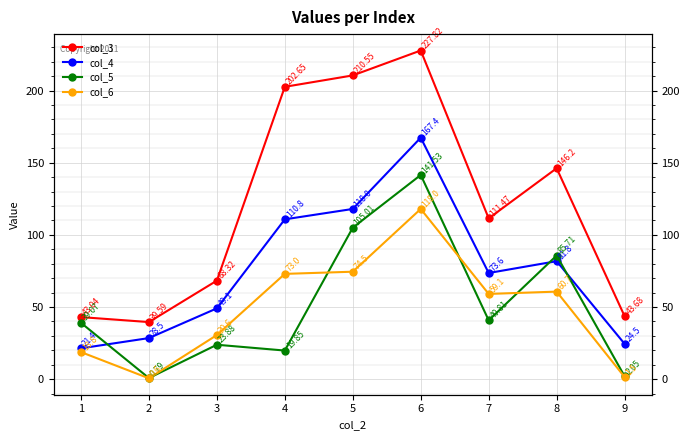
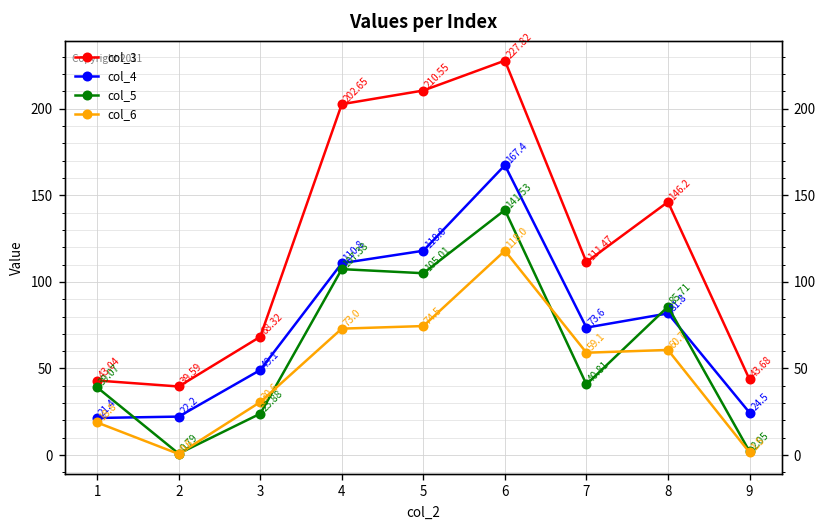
col_4, 2: 28.5 -> 22.2
col_5, 4: 19.85 -> 107.38
